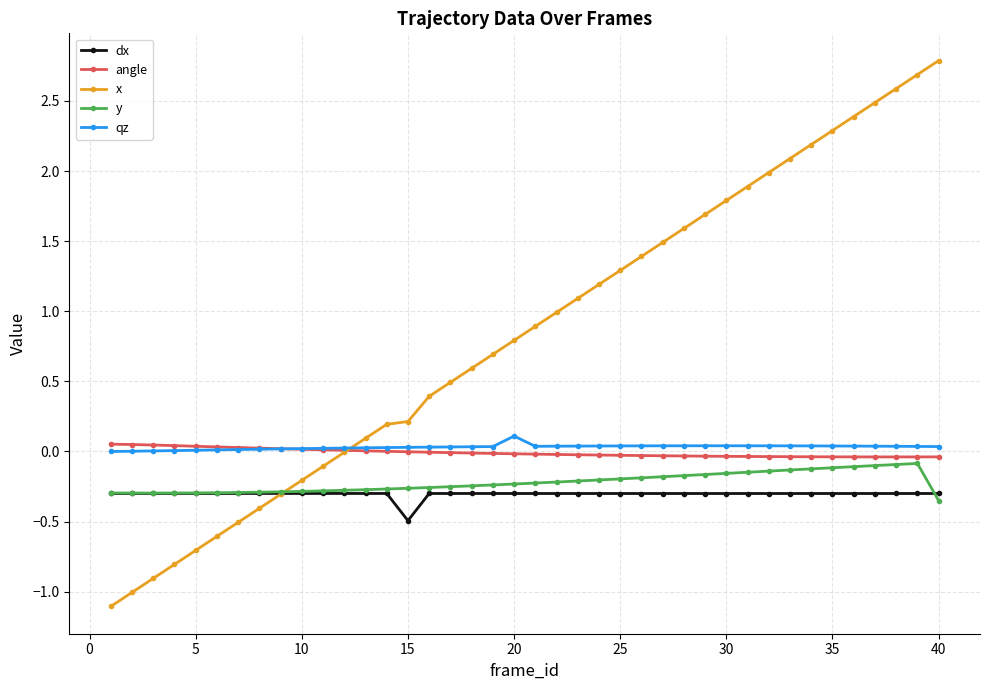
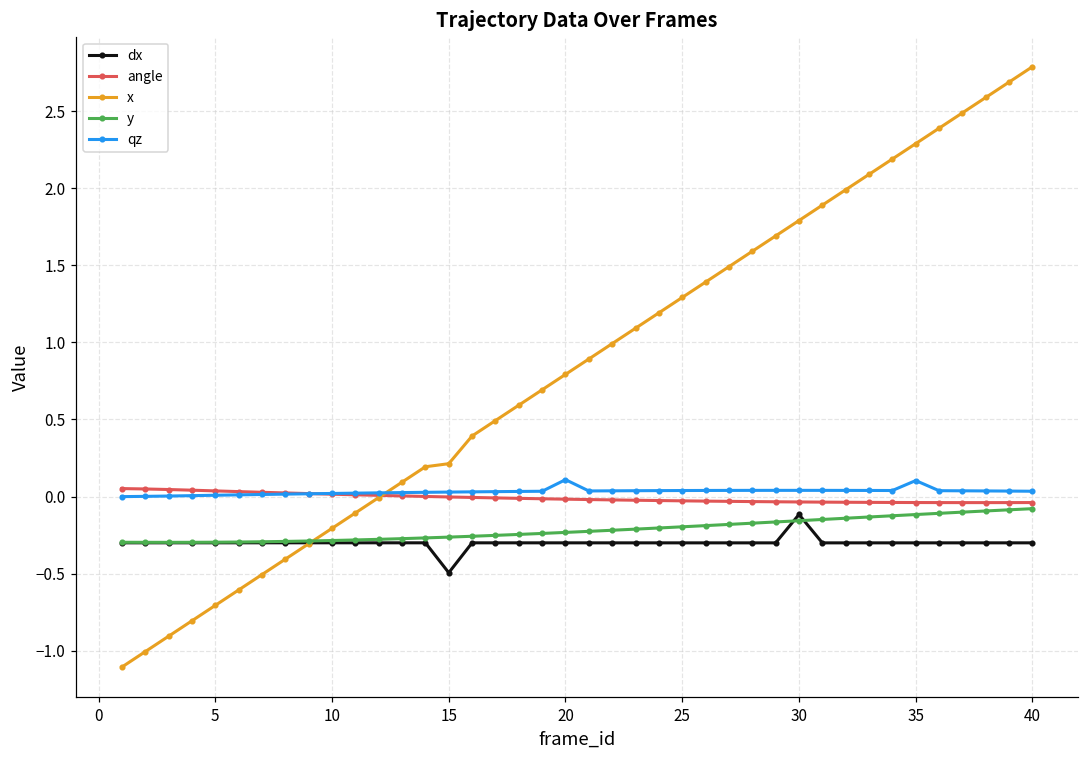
dx, 30: -0.30 -> -0.12
qz, 35: 0.04 -> 0.10
y, 40: -0.35 -> -0.08
